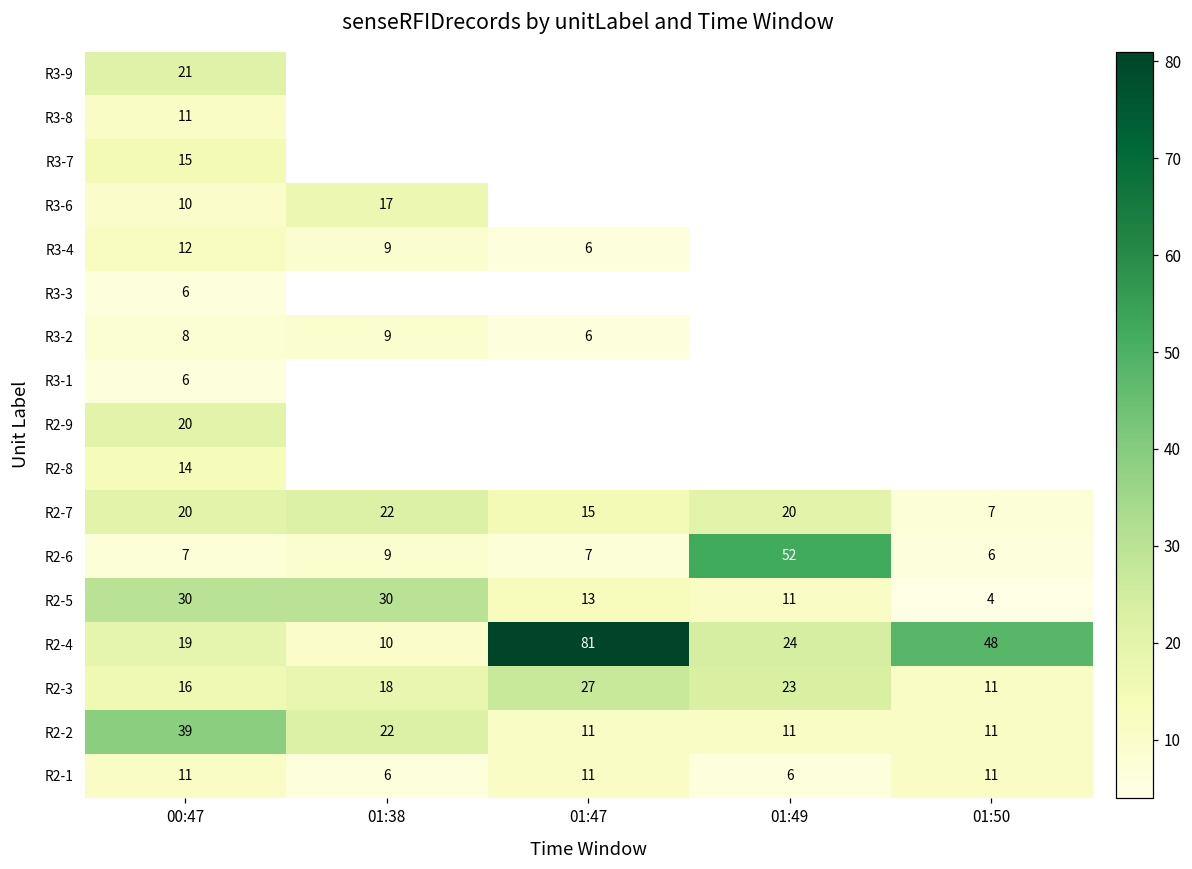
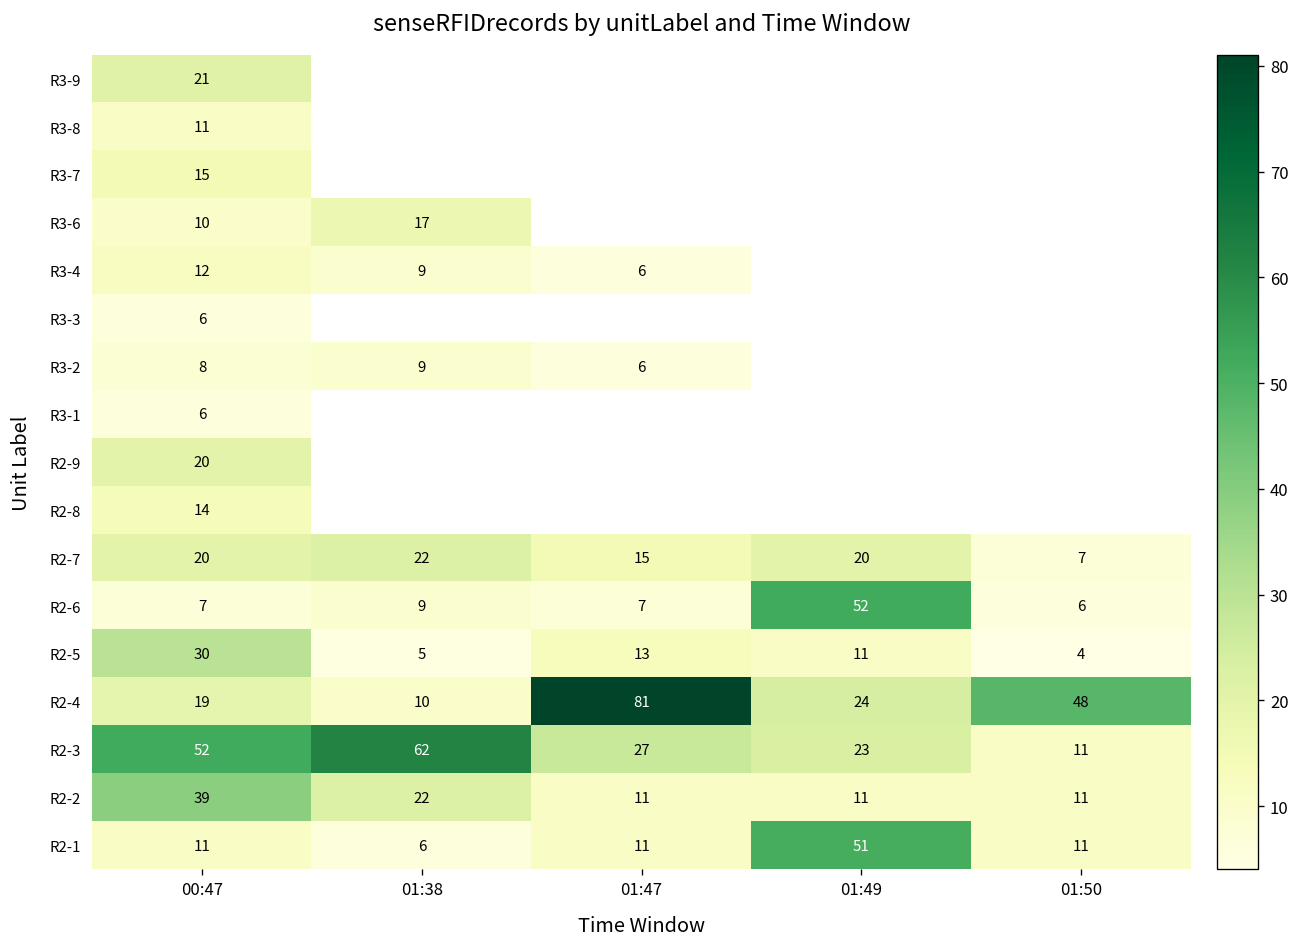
R2-5, 01:38: 30 -> 5
R2-3, 00:47: 16 -> 52
R2-3, 01:38: 18 -> 62
R2-1, 01:49: 6 -> 51
